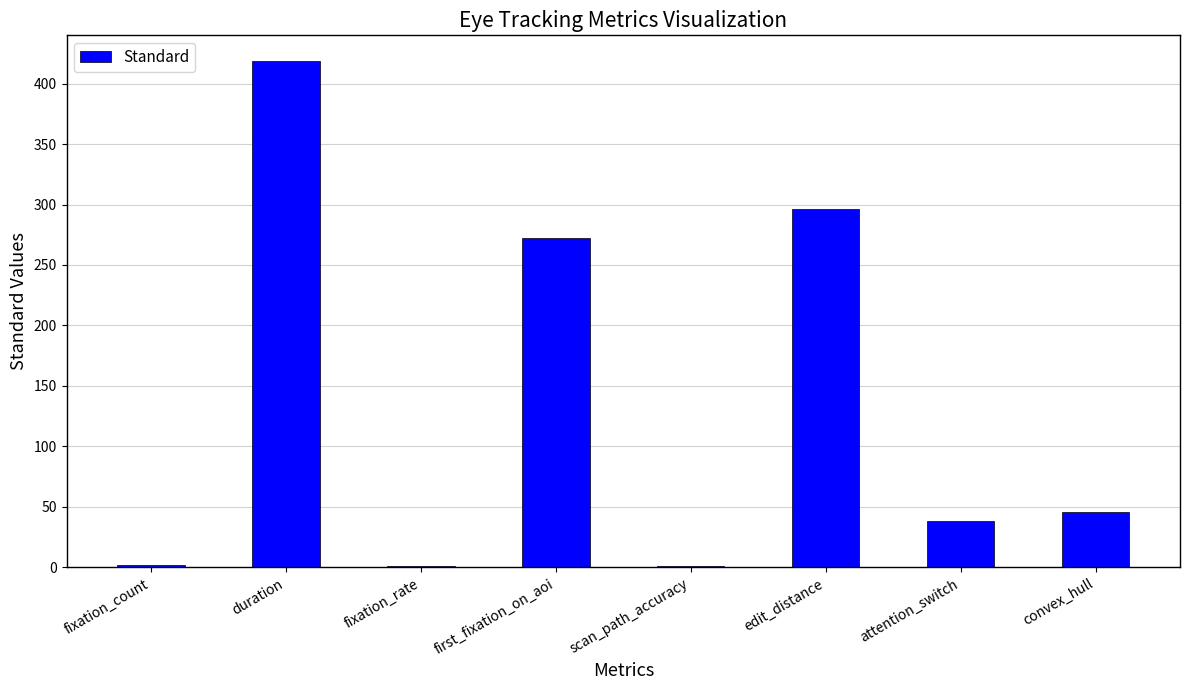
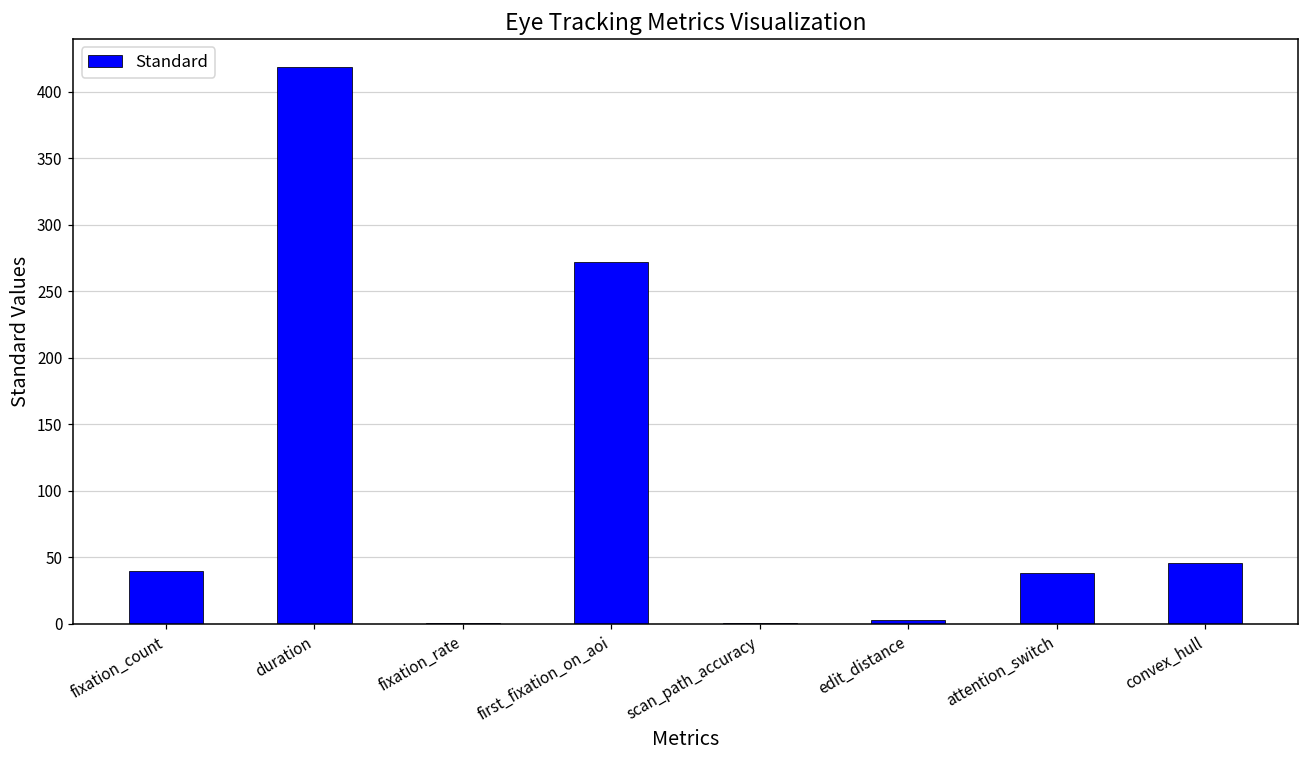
fixation_count: 2 -> 40
edit_distance: 296 -> 3
